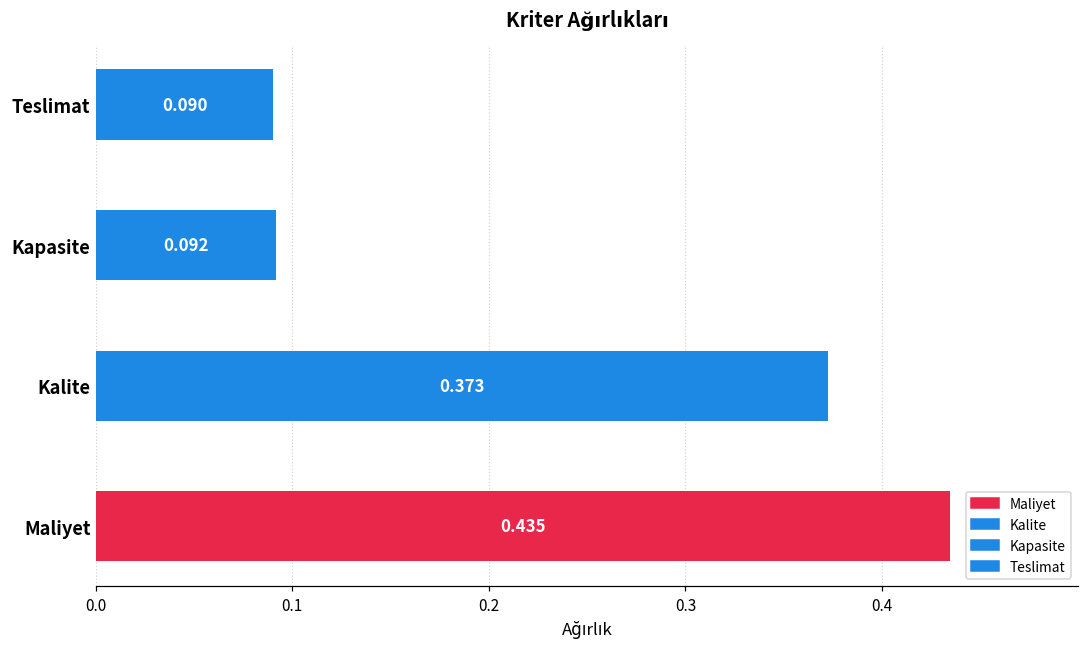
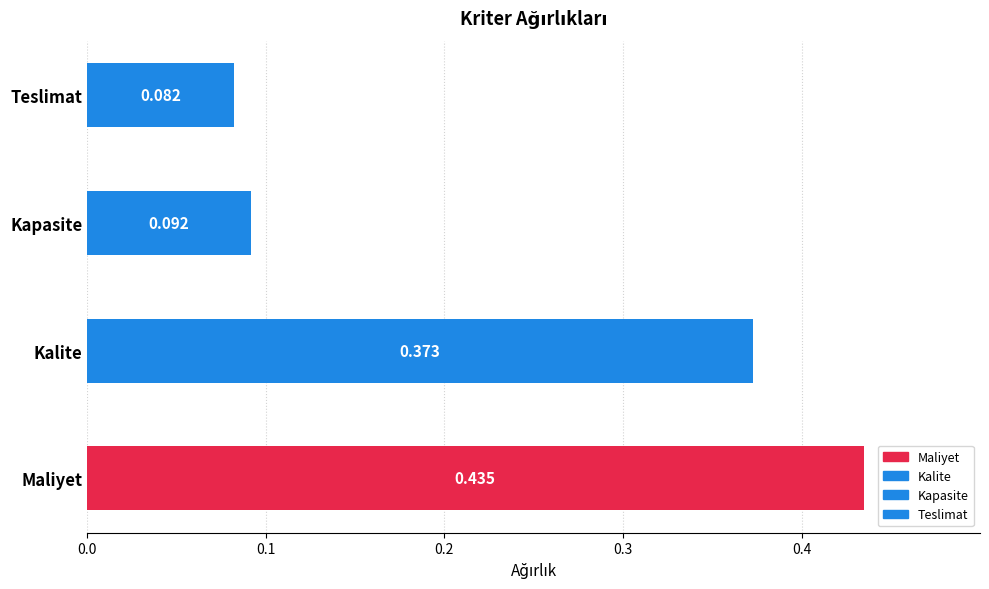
Teslimat: 0.090 -> 0.082
